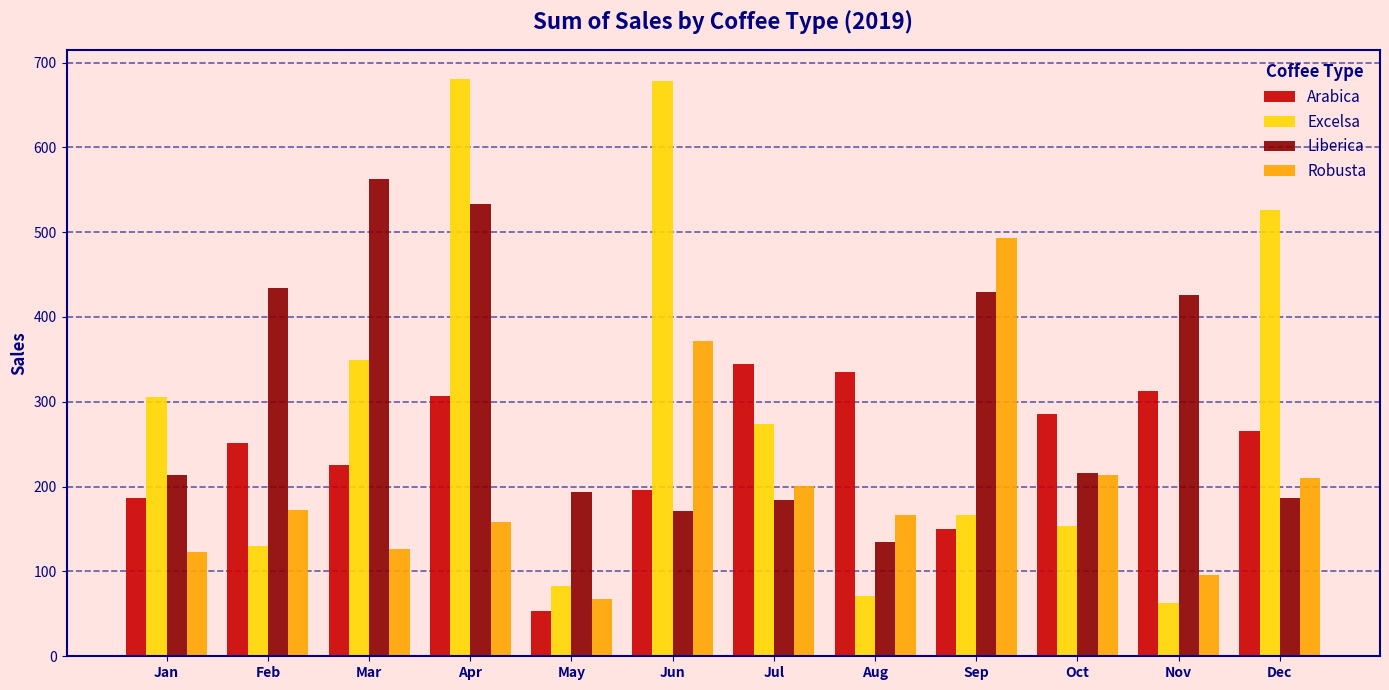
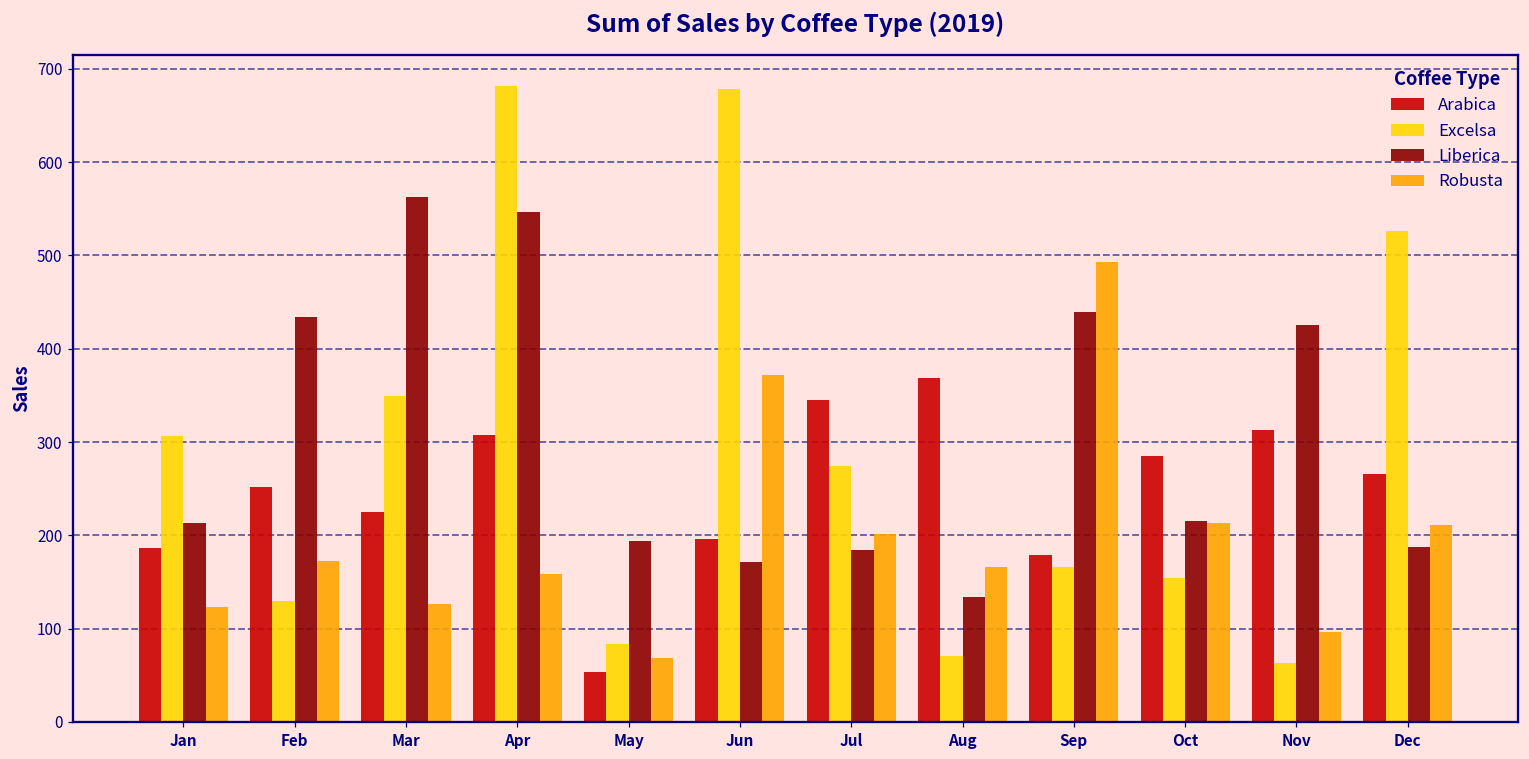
Liberica, Apr: 530 -> 550
Arabica, Aug: 330 -> 370
Arabica, Sep: 150 -> 180
Liberica, Sep: 430 -> 440
